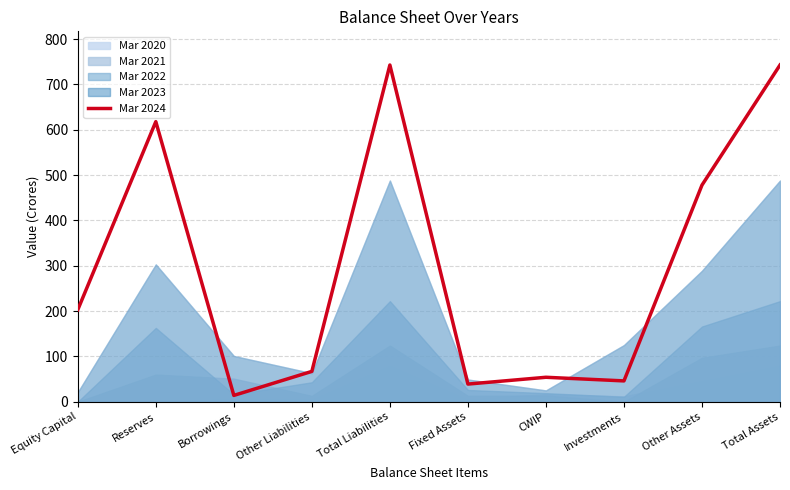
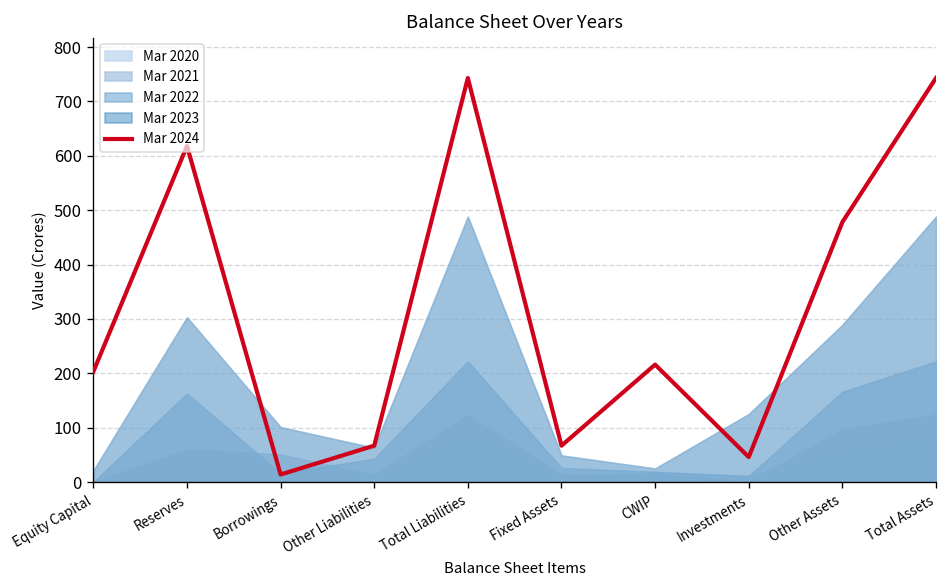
Mar 2024, Fixed Assets: 40 -> 70
Mar 2024, CWIP: 50 -> 220
